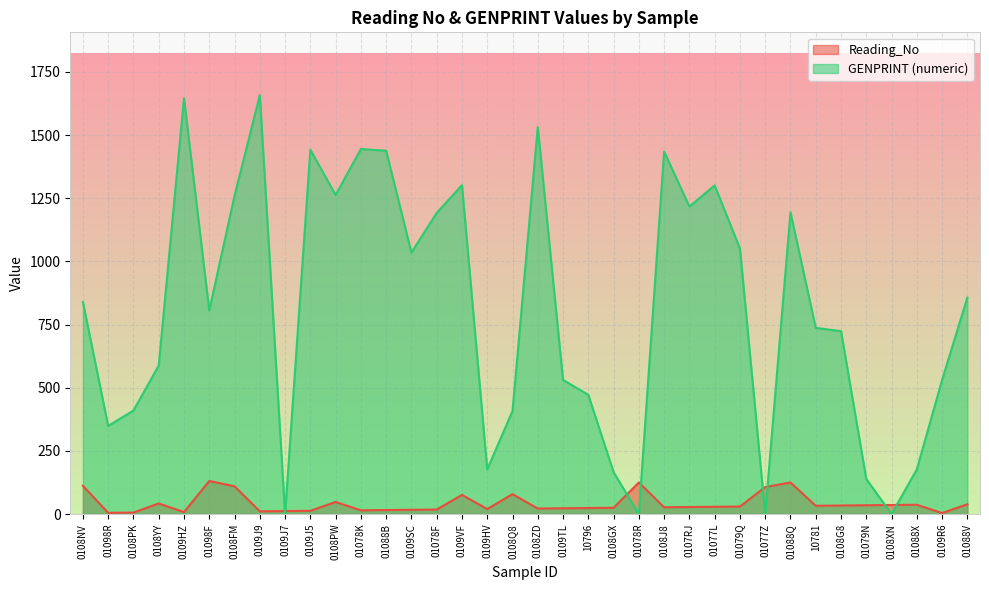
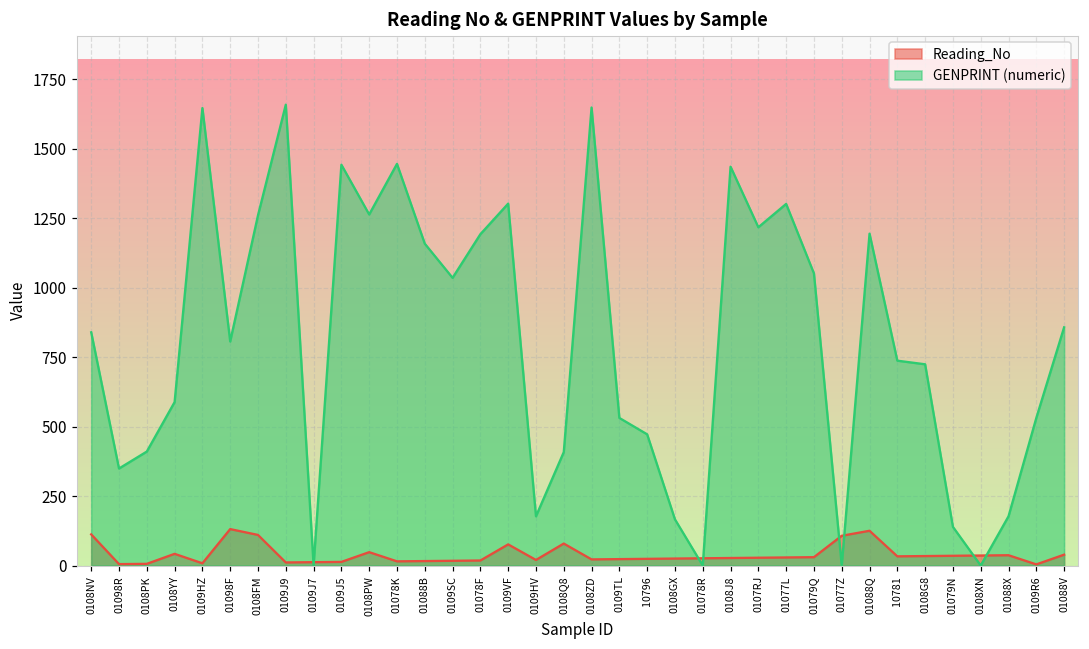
GENPRINT (numeric), 01088B: 1440 -> 1160
GENPRINT (numeric), 0108ZD: 1530 -> 1650
Reading_No, 01078R: 130 -> 30
